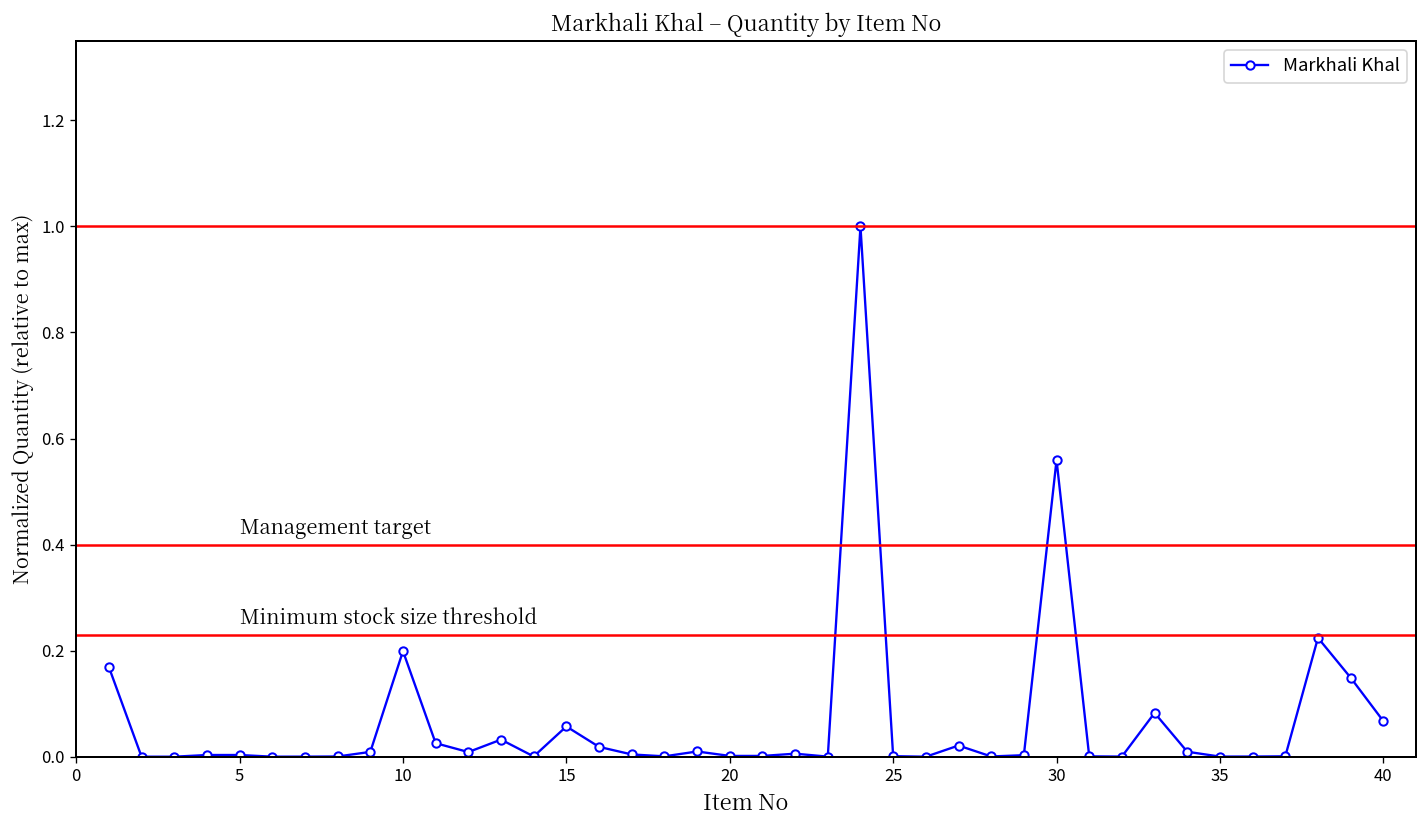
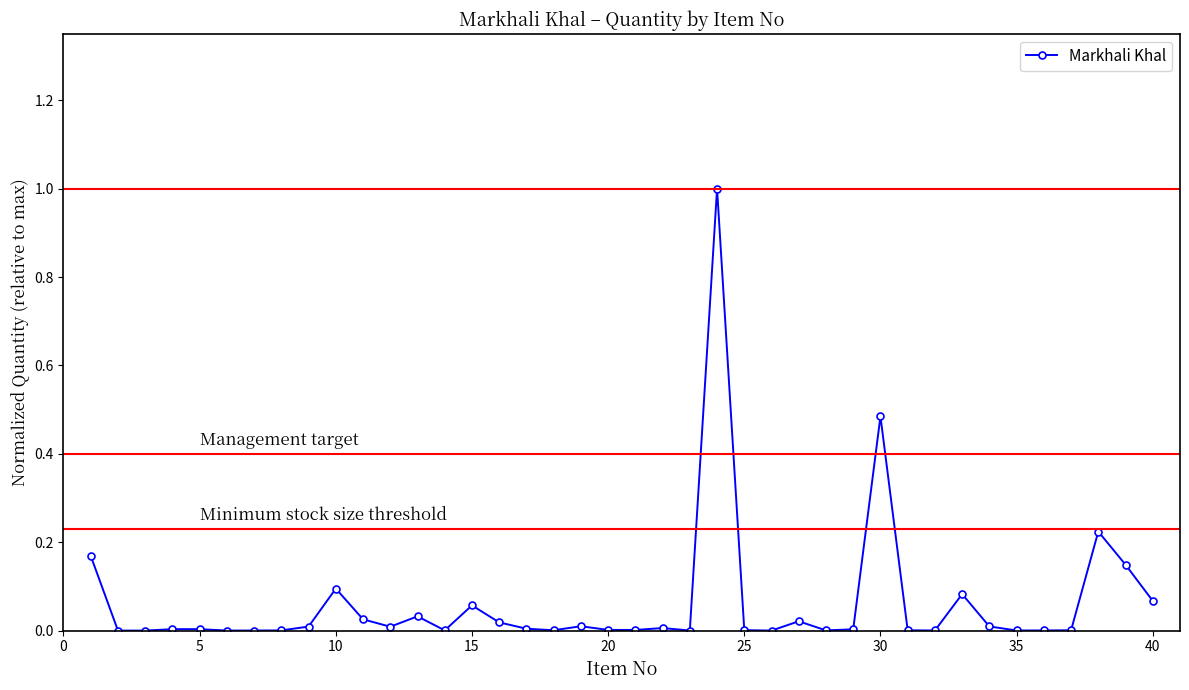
10: 0.20 -> 0.10
30: 0.56 -> 0.48
